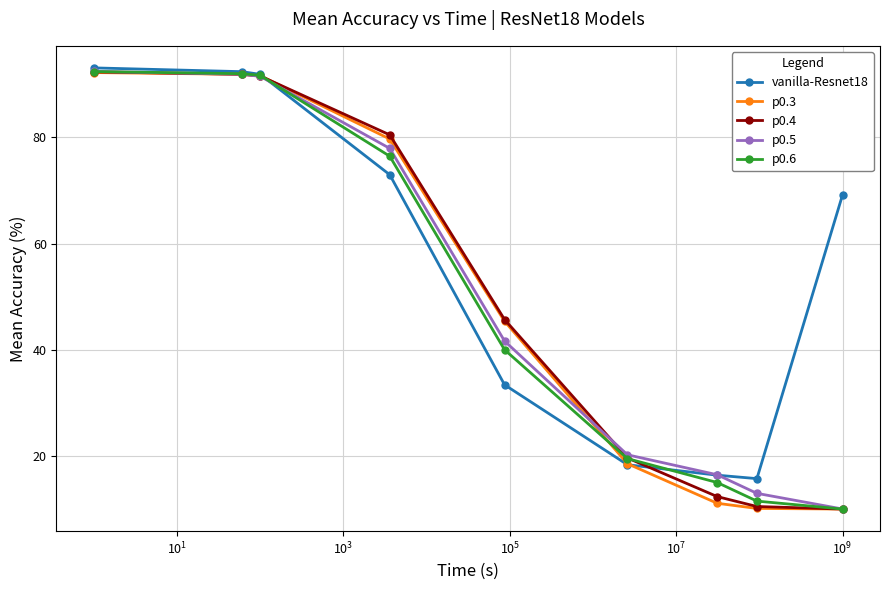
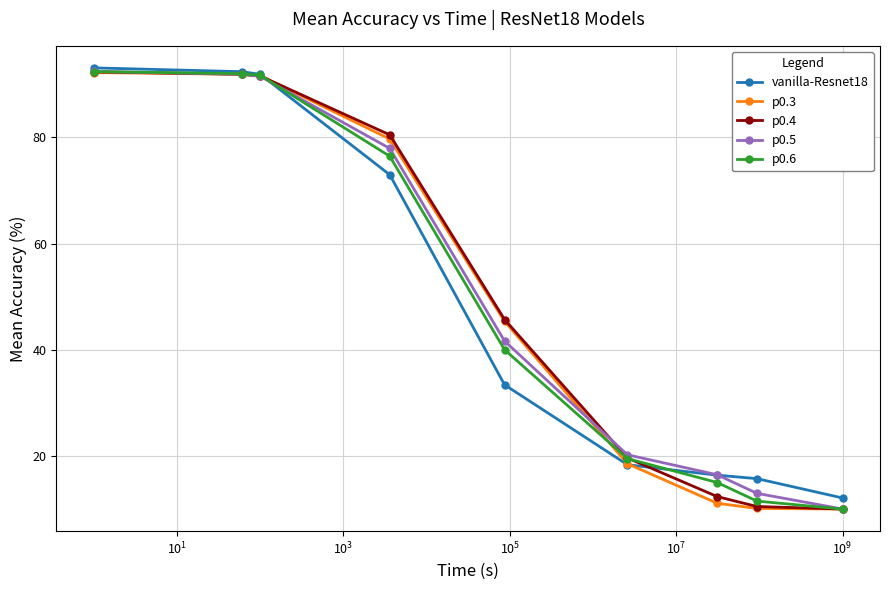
vanilla-Resnet18, 10^9: 69 -> 12
